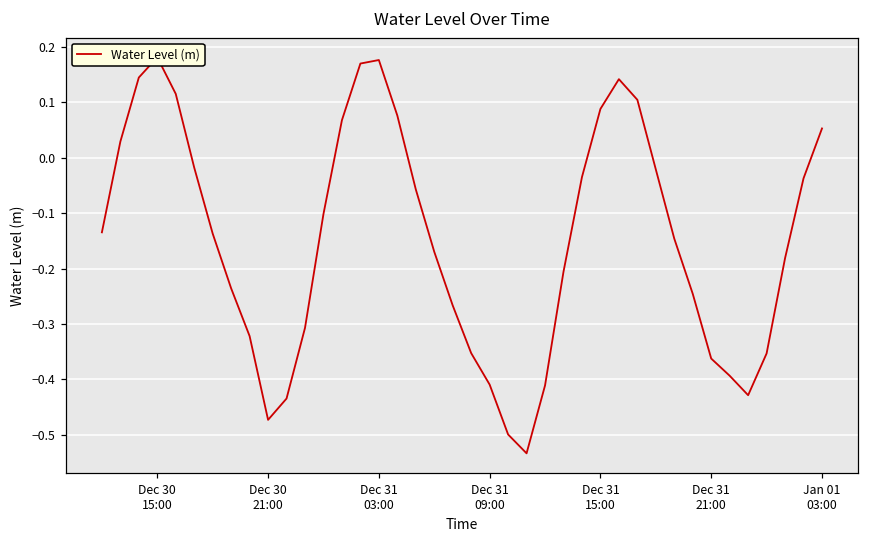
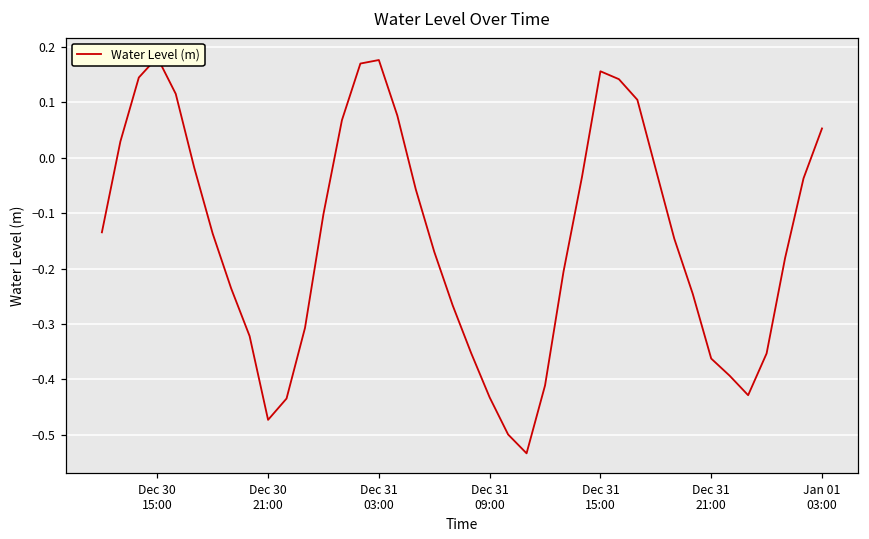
Dec 31 09:00: -0.41 -> -0.43
Dec 31 15:00: 0.09 -> 0.16
